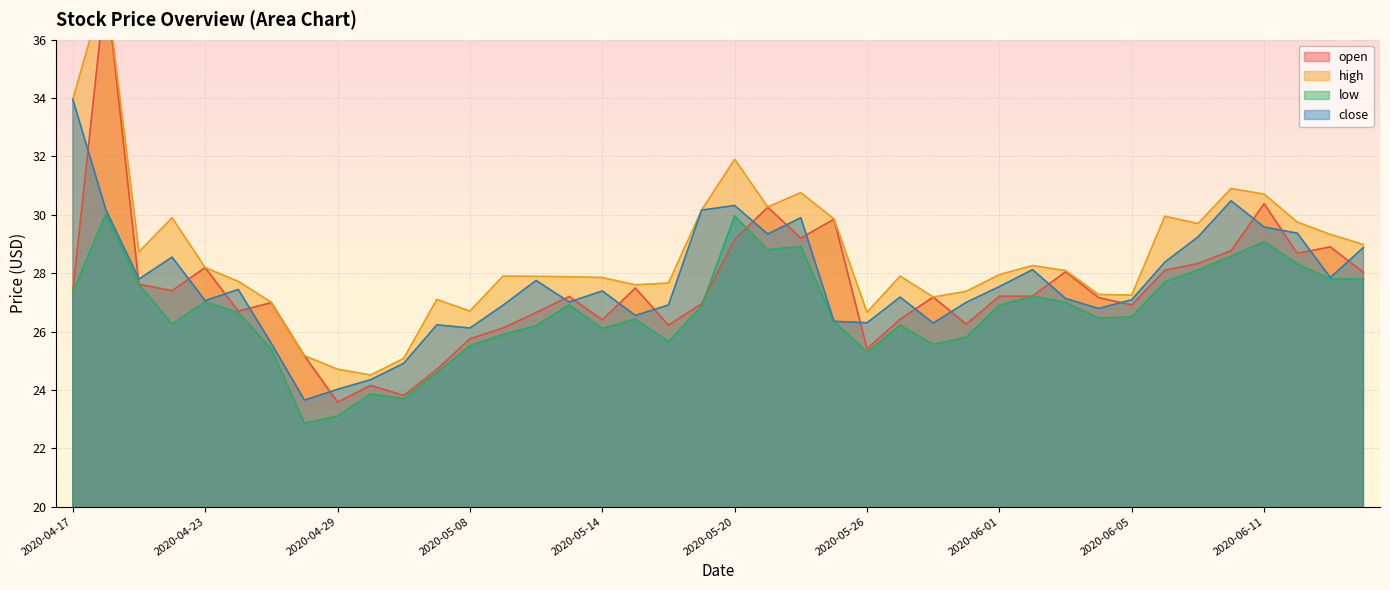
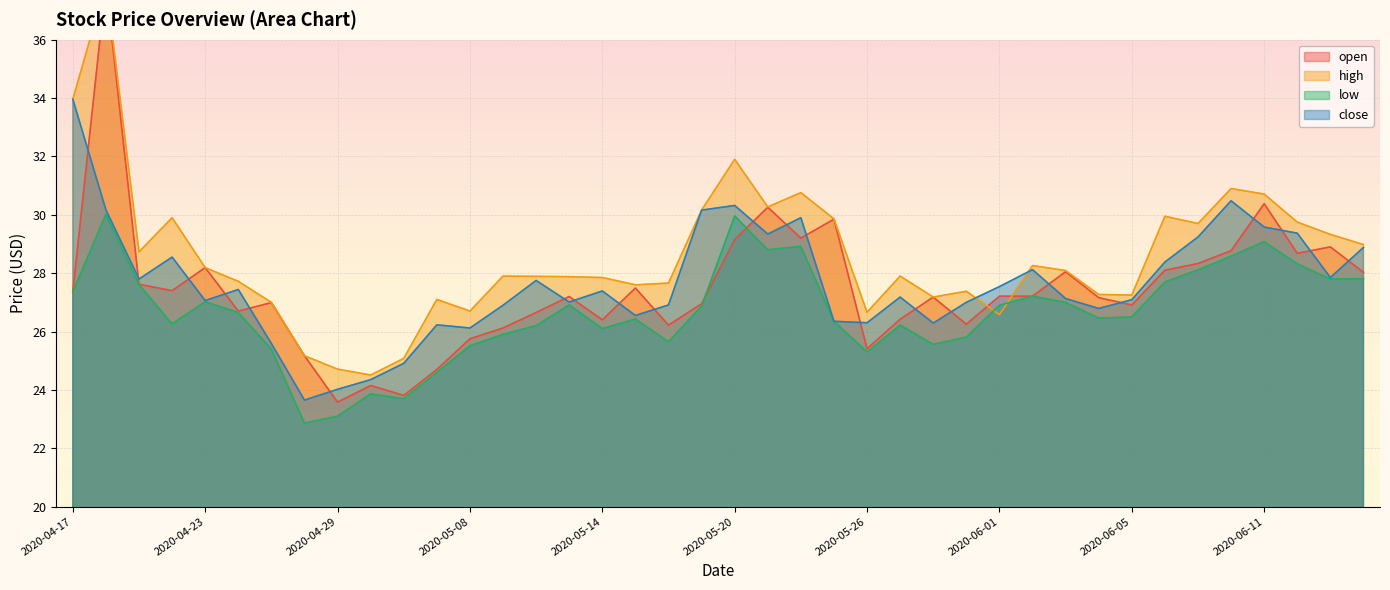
high, 2020-06-01: 28.0 -> 26.6
